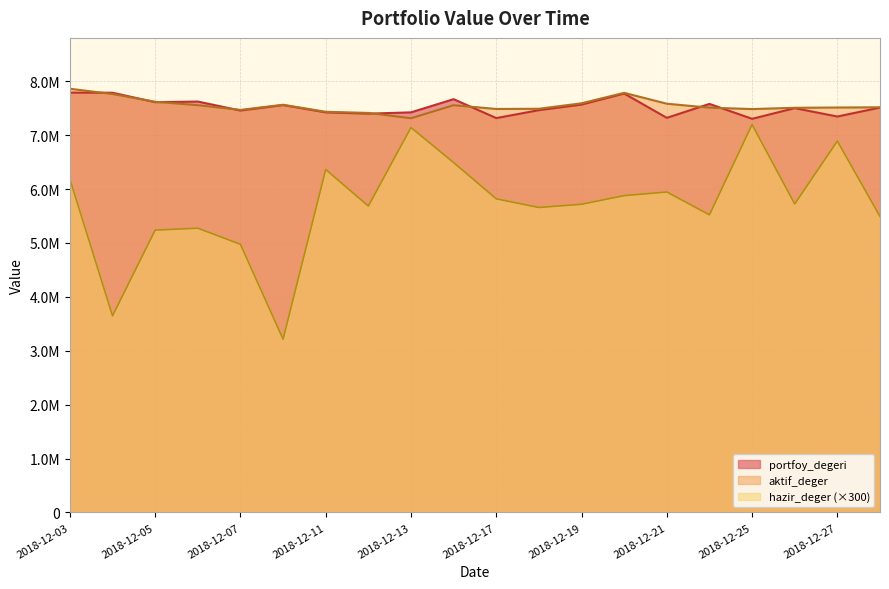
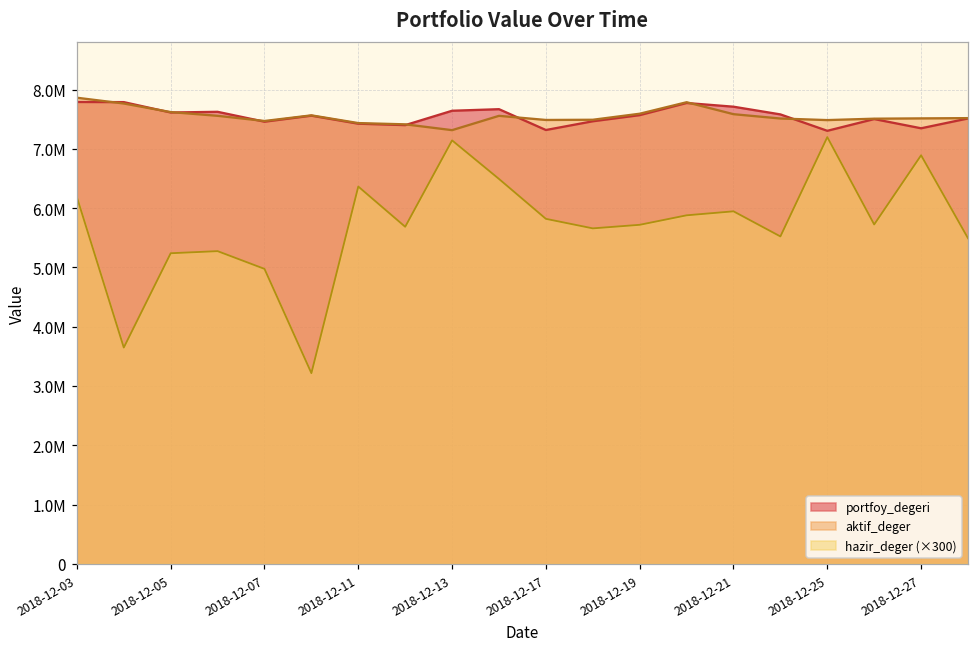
portfoy_degeri, 2018-12-13: 7400000 -> 7600000
portfoy_degeri, 2018-12-21: 7300000 -> 7700000
